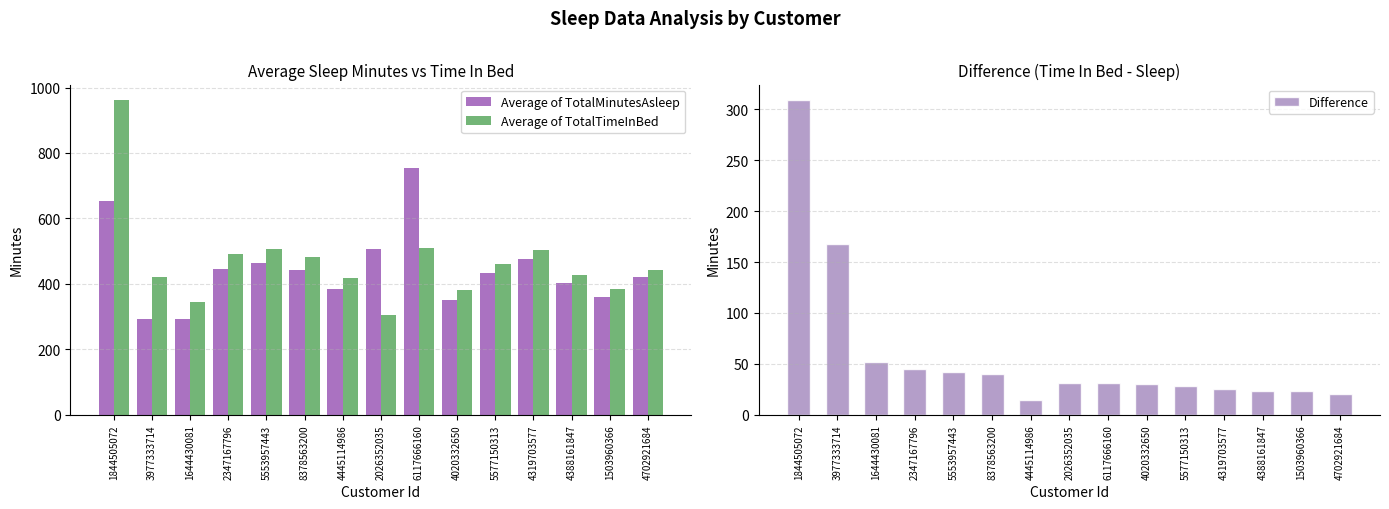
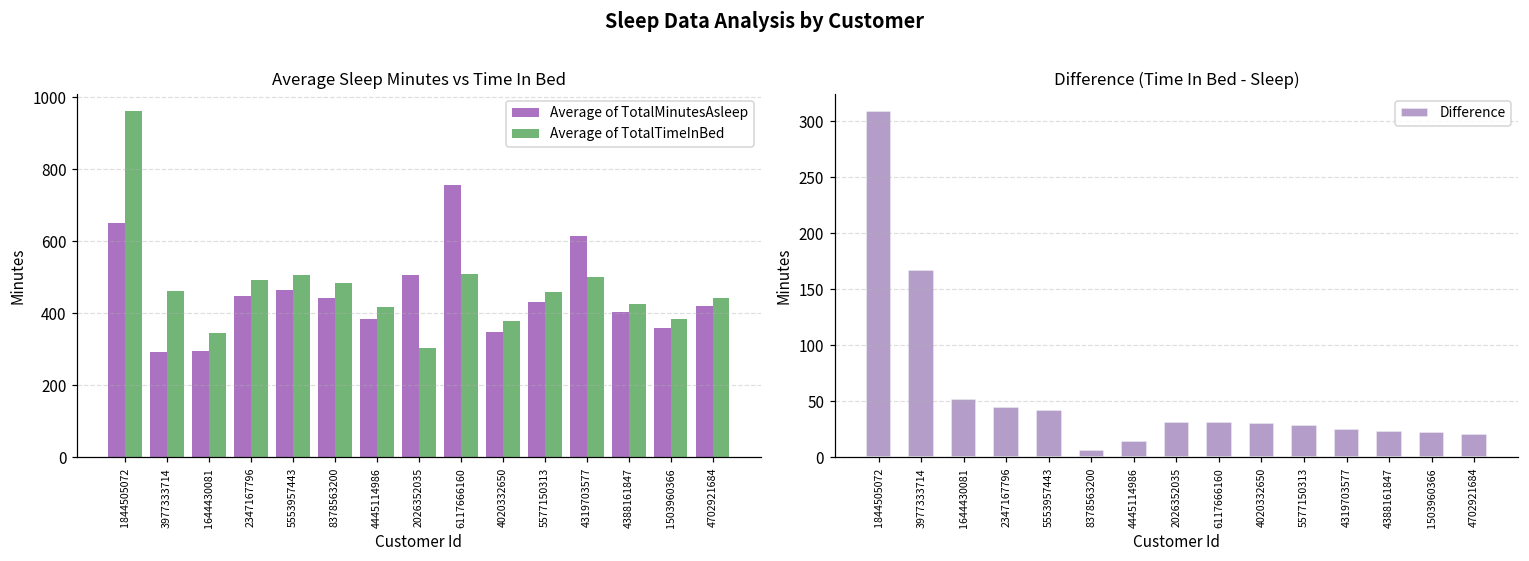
Average Sleep Minutes vs Time In Bed, Average of TotalTimeInBed, 3977333714: 420 -> 460
Average Sleep Minutes vs Time In Bed, Average of TotalMinutesAsleep, 4319703577: 480 -> 620
Difference (Time In Bed - Sleep), 8378563200: 40 -> 6
